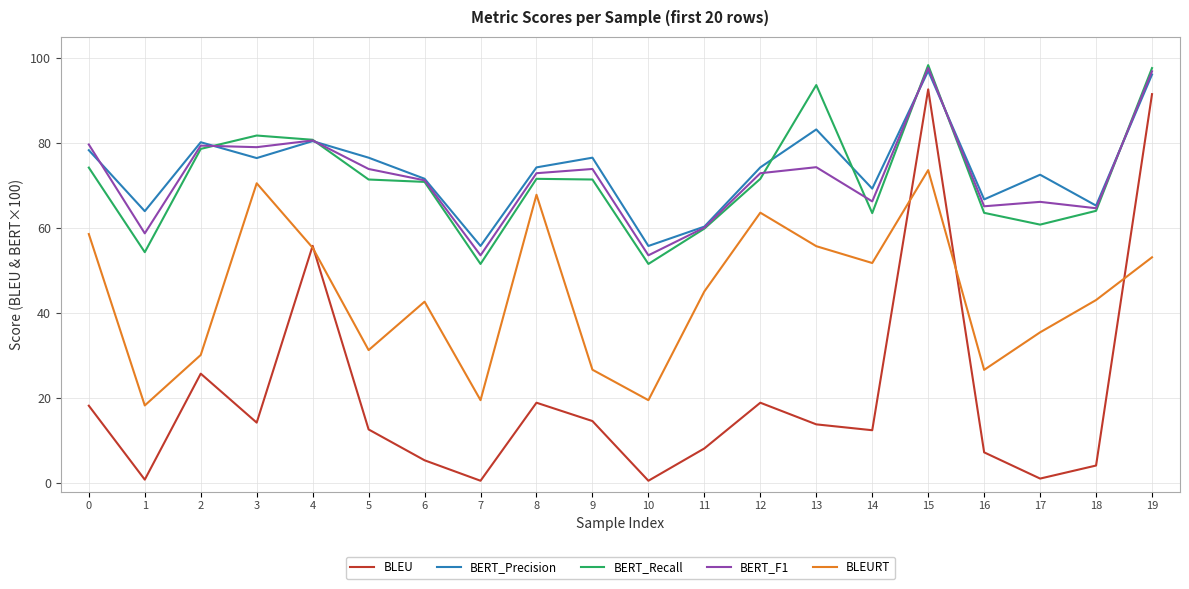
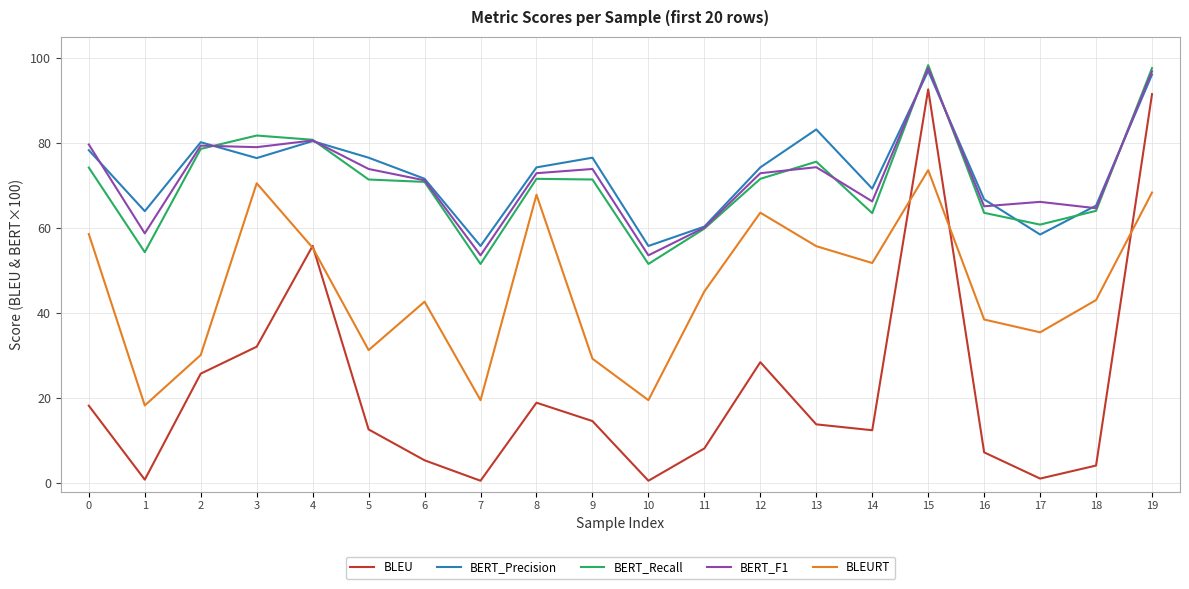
BLEU, 3: 14 -> 32
BLEURT, 9: 27 -> 29
BLEU, 12: 19 -> 28
BERT_Recall, 13: 94 -> 76
BLEURT, 16: 27 -> 38
BERT_Precision, 17: 73 -> 58
BLEURT, 19: 53 -> 68
